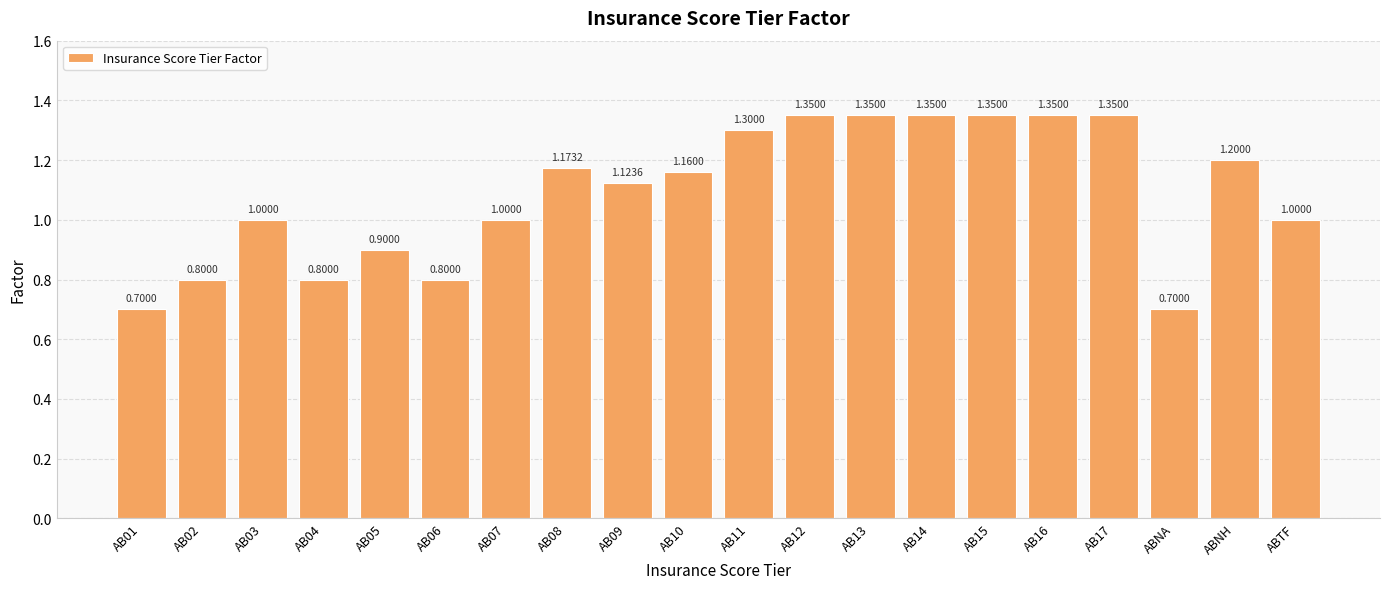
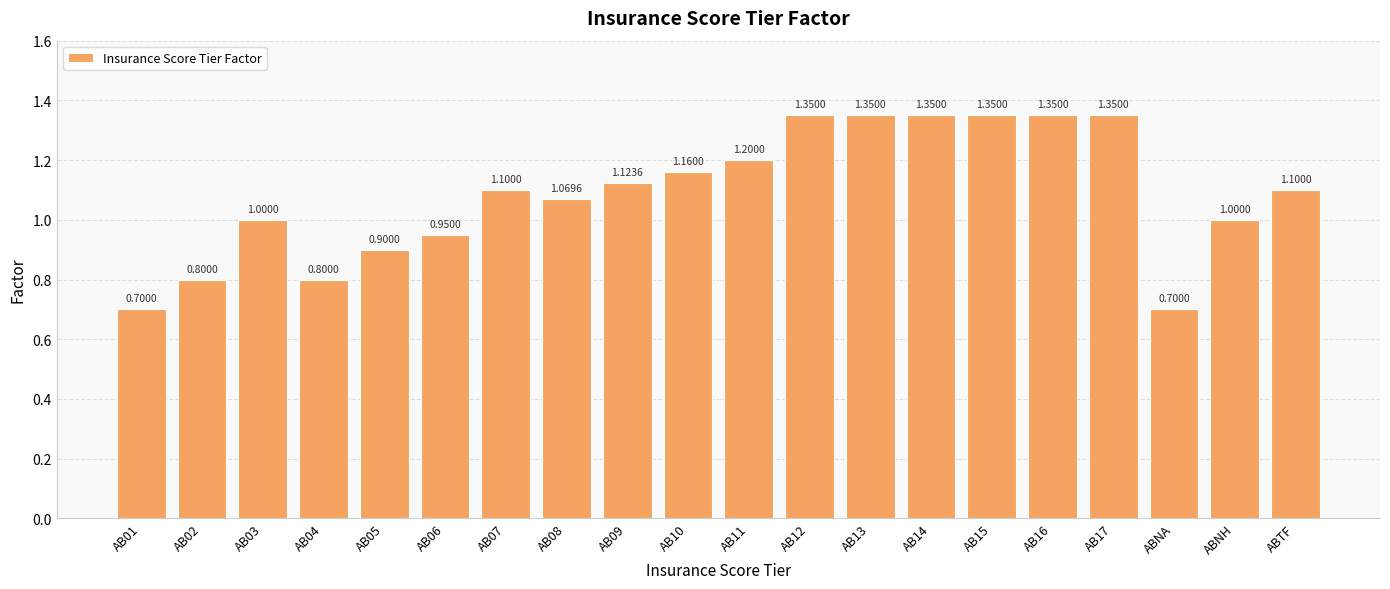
AB06: 0.8000 -> 0.9500
AB07: 1.0000 -> 1.1000
AB08: 1.1732 -> 1.0696
AB11: 1.3000 -> 1.2000
ABNH: 1.2000 -> 1.0000
ABTF: 1.0000 -> 1.1000
